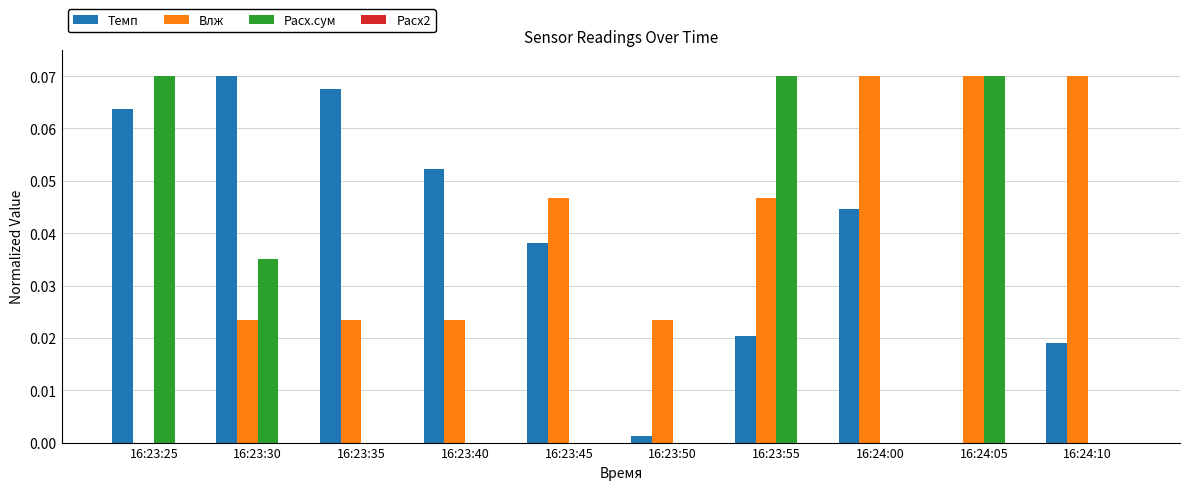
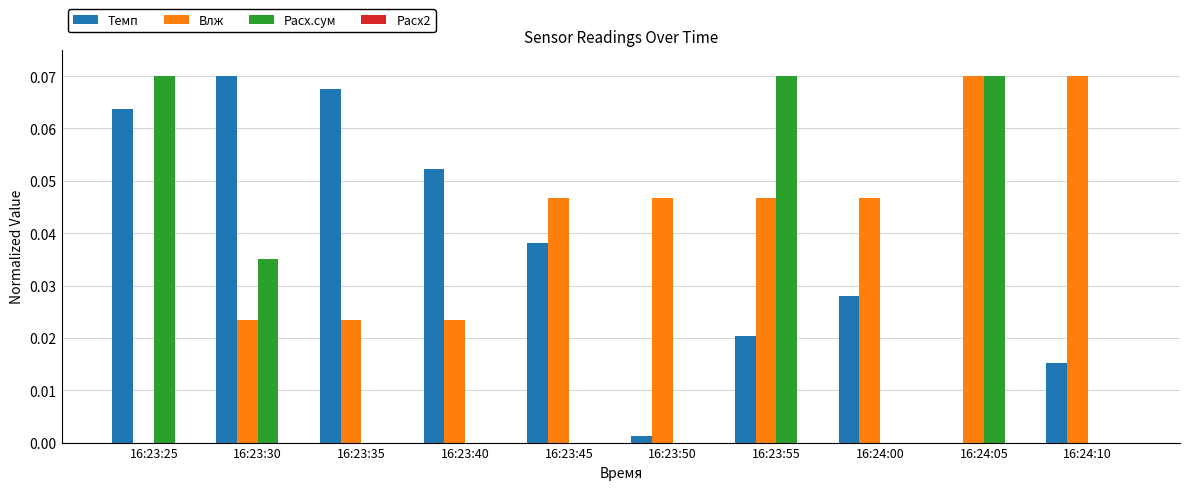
Влж, 16:23:50: 0.023 -> 0.047
Темп, 16:24:00: 0.045 -> 0.028
Влж, 16:24:00: 0.070 -> 0.047
Темп, 16:24:10: 0.019 -> 0.015
